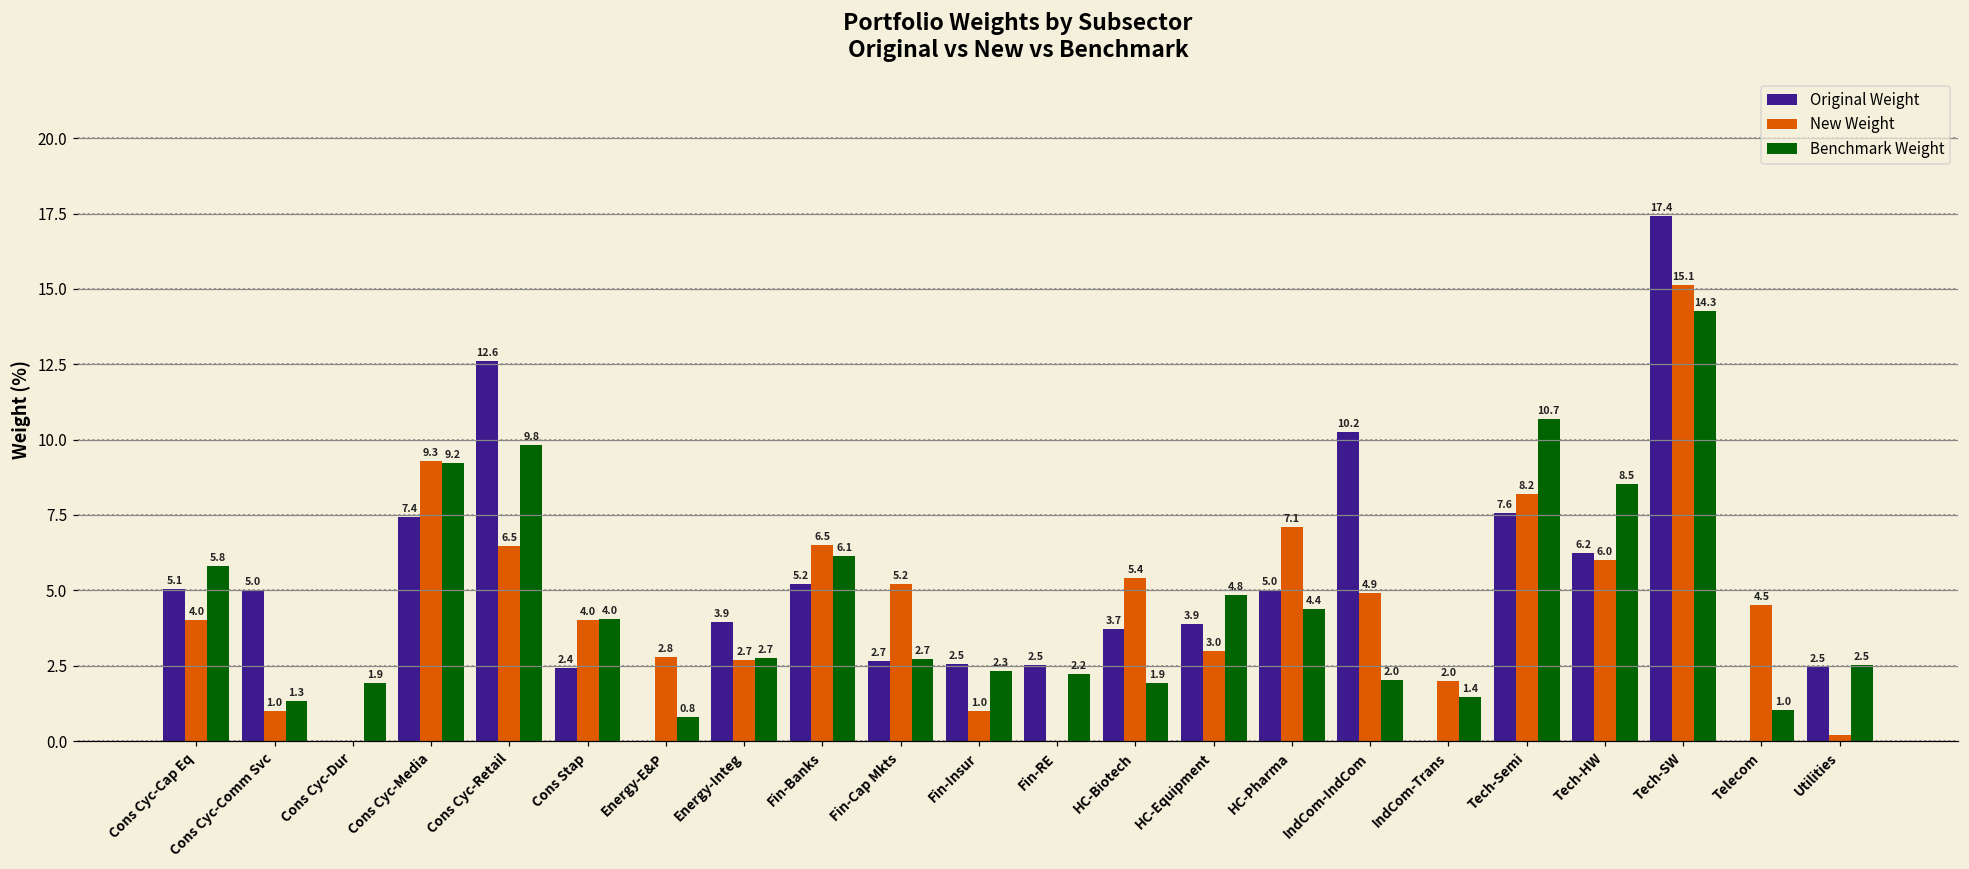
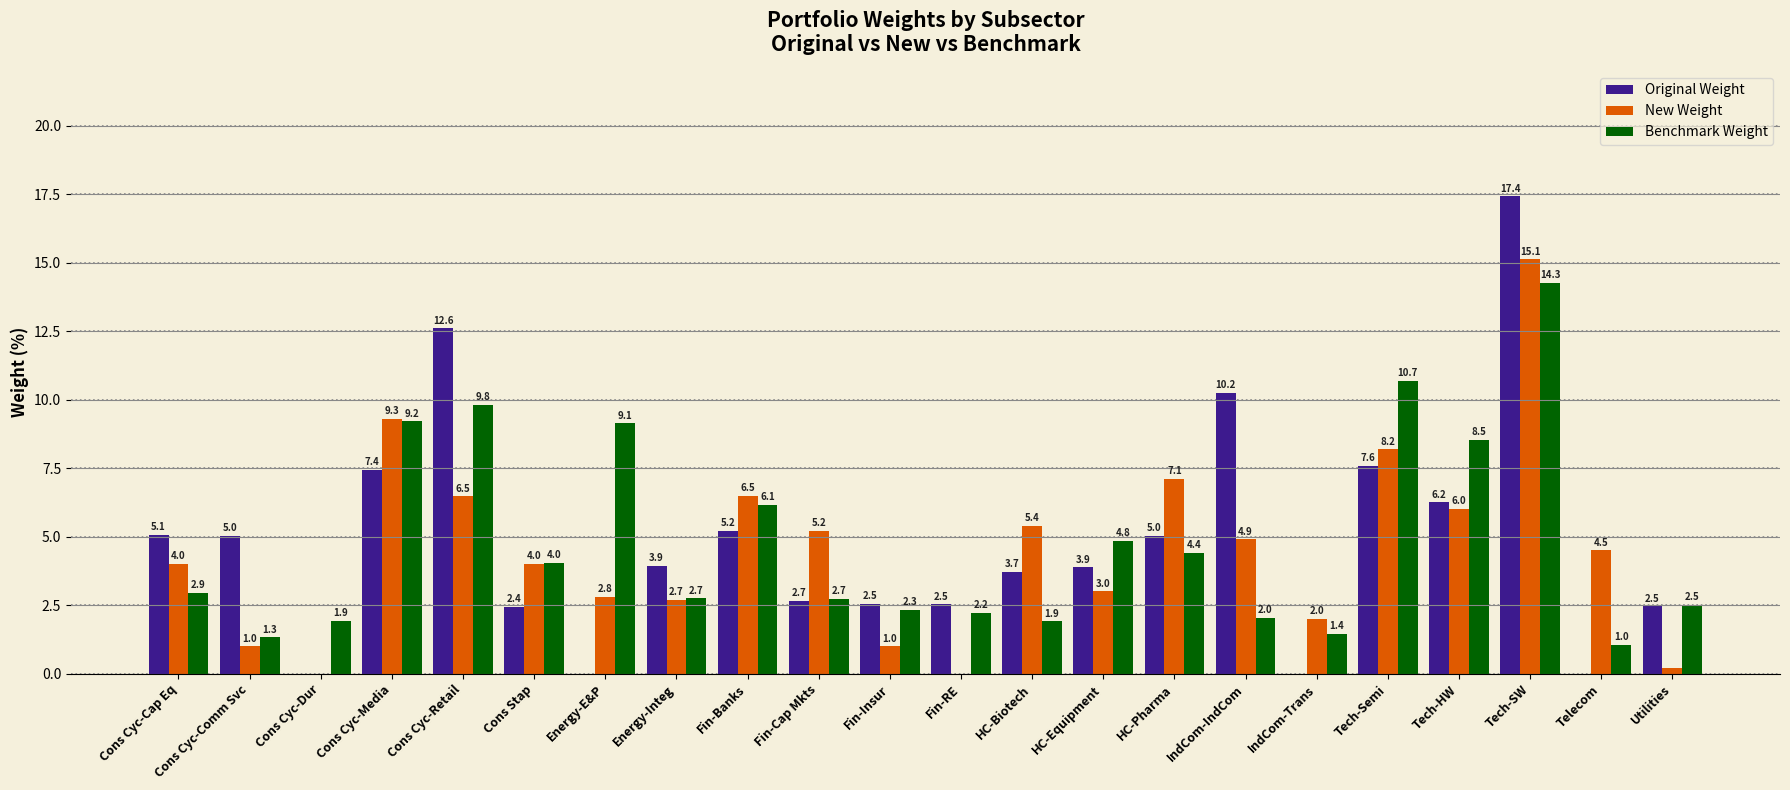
Benchmark Weight, Cons Cyc-Cap Eq: 5.8 -> 2.9
Benchmark Weight, Energy-E&P: 0.8 -> 9.1
